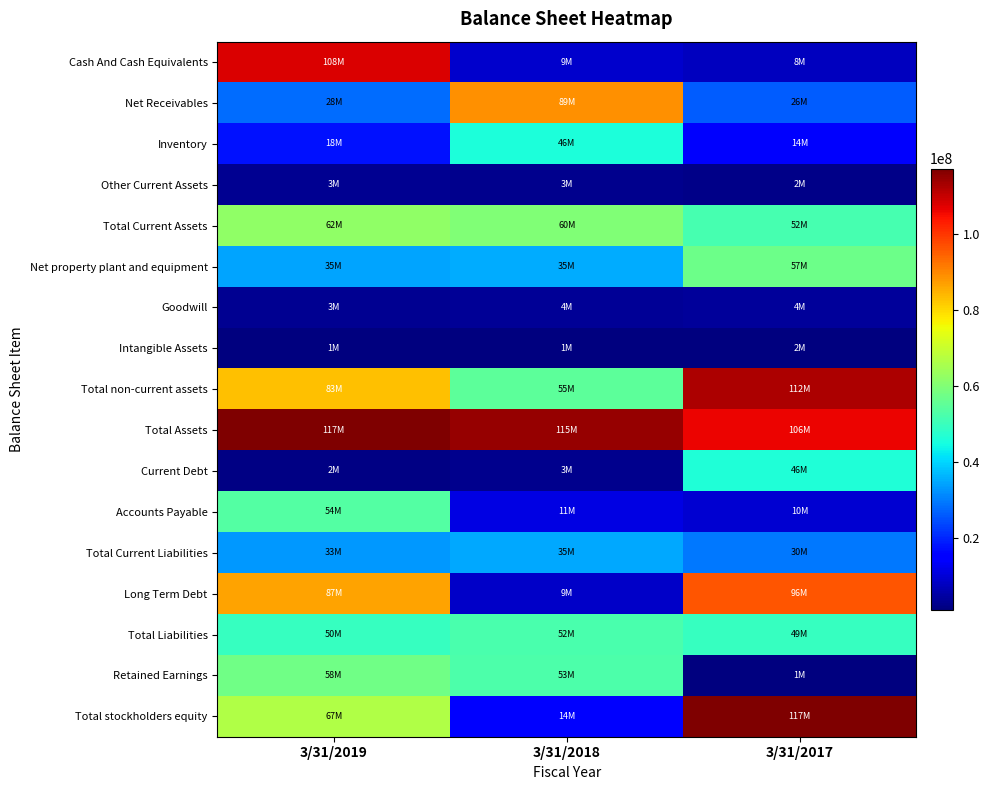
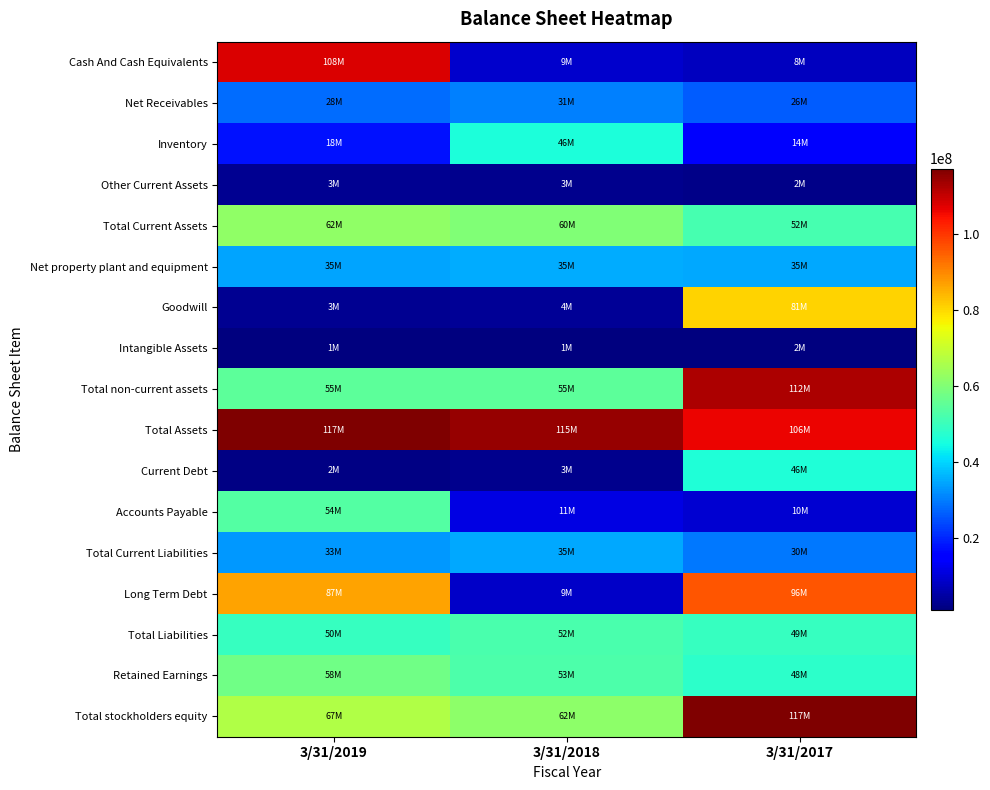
Net Receivables, 3/31/2018: 89M -> 31M
Net property plant and equipment, 3/31/2017: 57M -> 35M
Goodwill, 3/31/2017: 4M -> 81M
Total non-current assets, 3/31/2019: 83M -> 55M
Retained Earnings, 3/31/2017: 1M -> 48M
Total stockholders equity, 3/31/2018: 14M -> 62M
